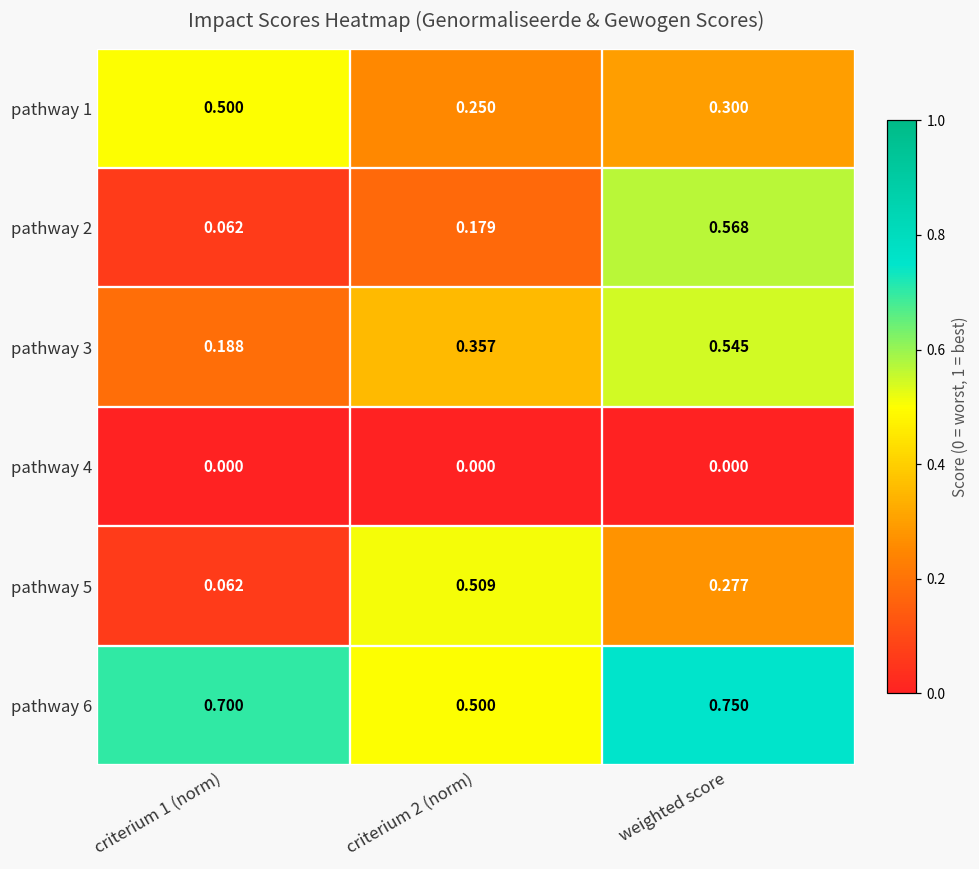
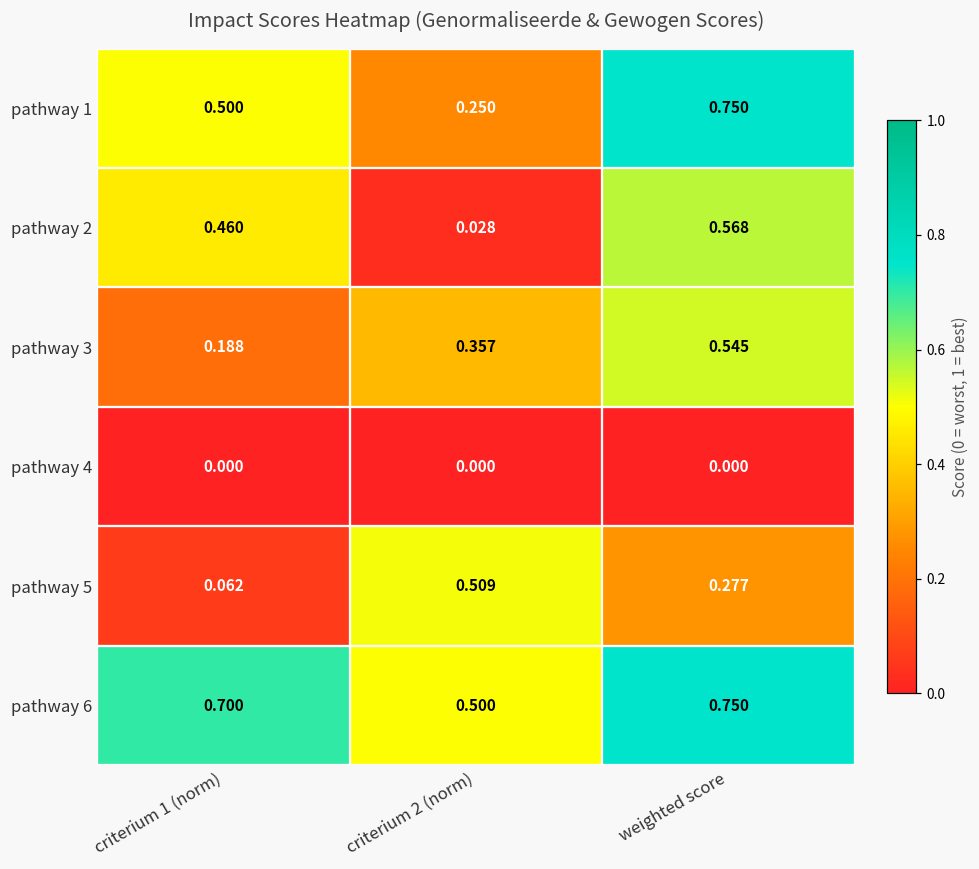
pathway 1, weighted score: 0.300 -> 0.750
pathway 2, criterium 1 (norm): 0.062 -> 0.460
pathway 2, criterium 2 (norm): 0.179 -> 0.028
